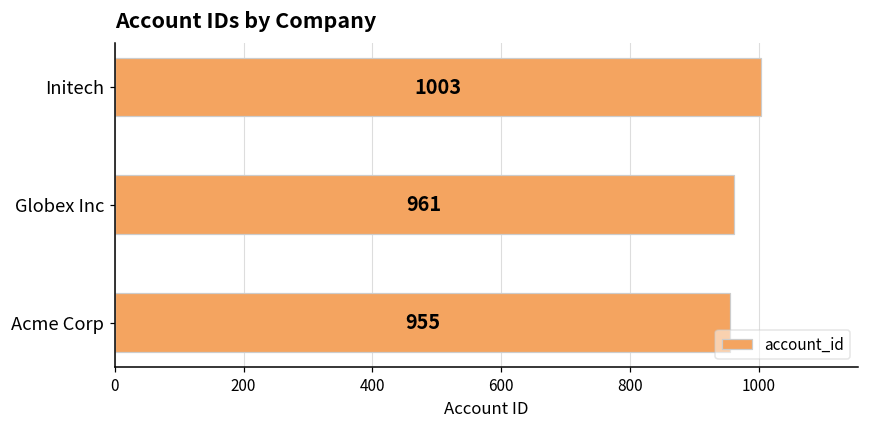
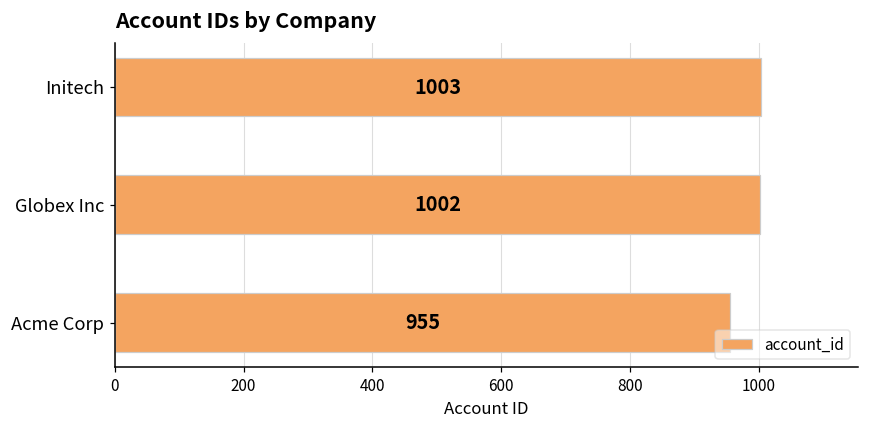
Globex Inc: 961 -> 1002
